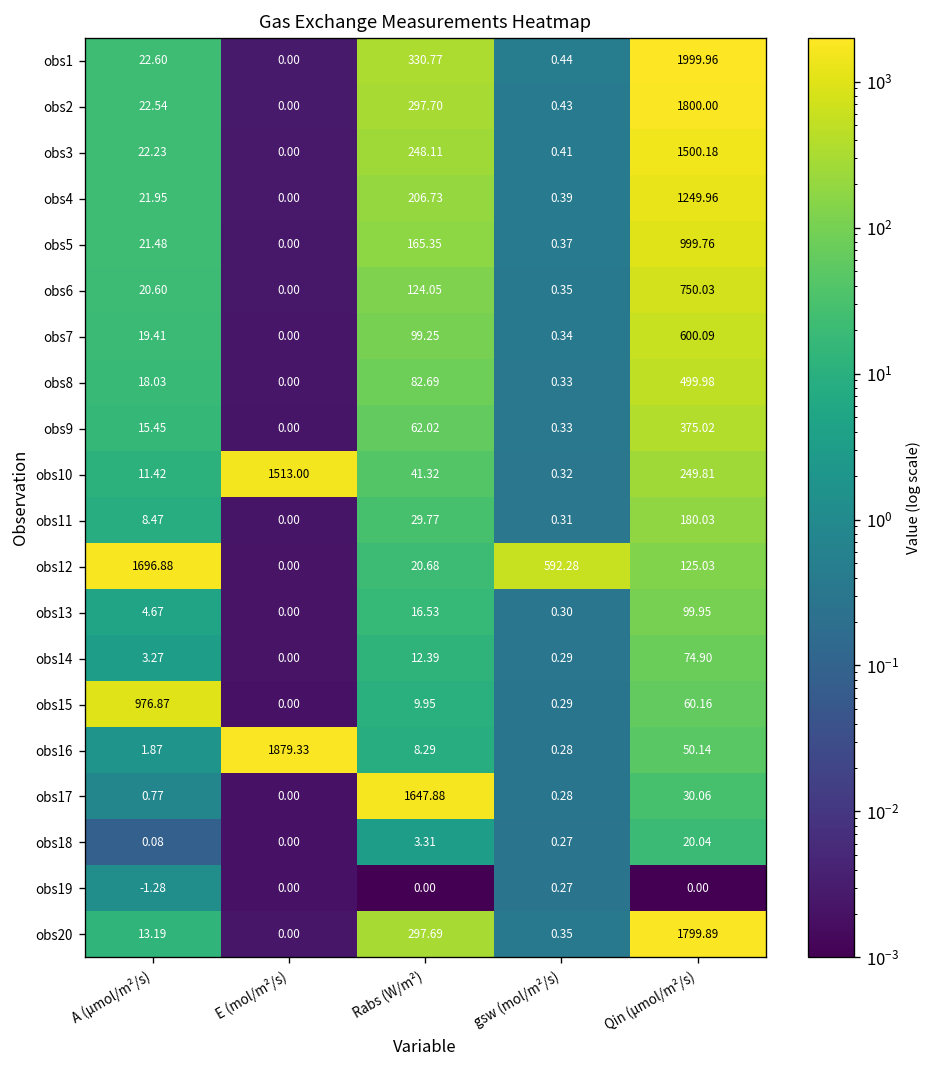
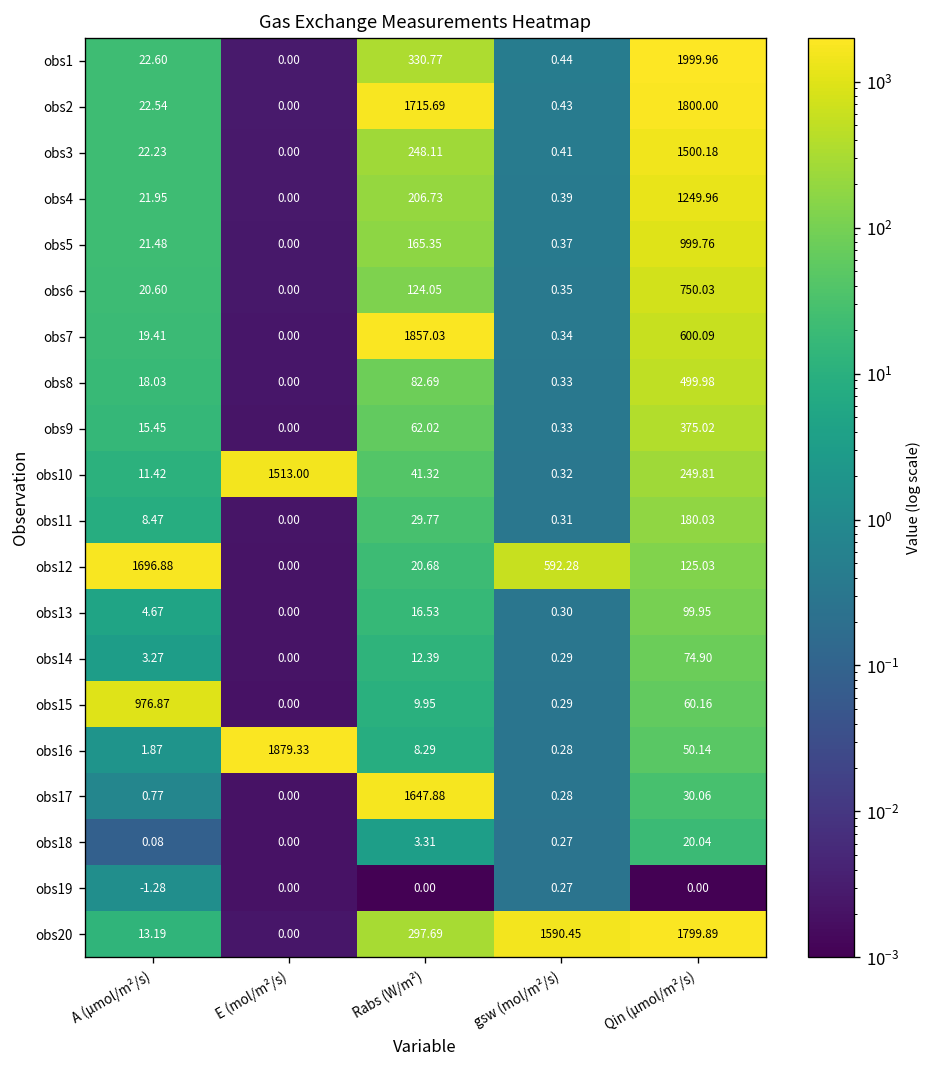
obs2, Rabs (W/m²): 297.70 -> 1715.69
obs7, Rabs (W/m²): 99.25 -> 1857.03
obs20, gsw (mol/m²/s): 0.35 -> 1590.45
